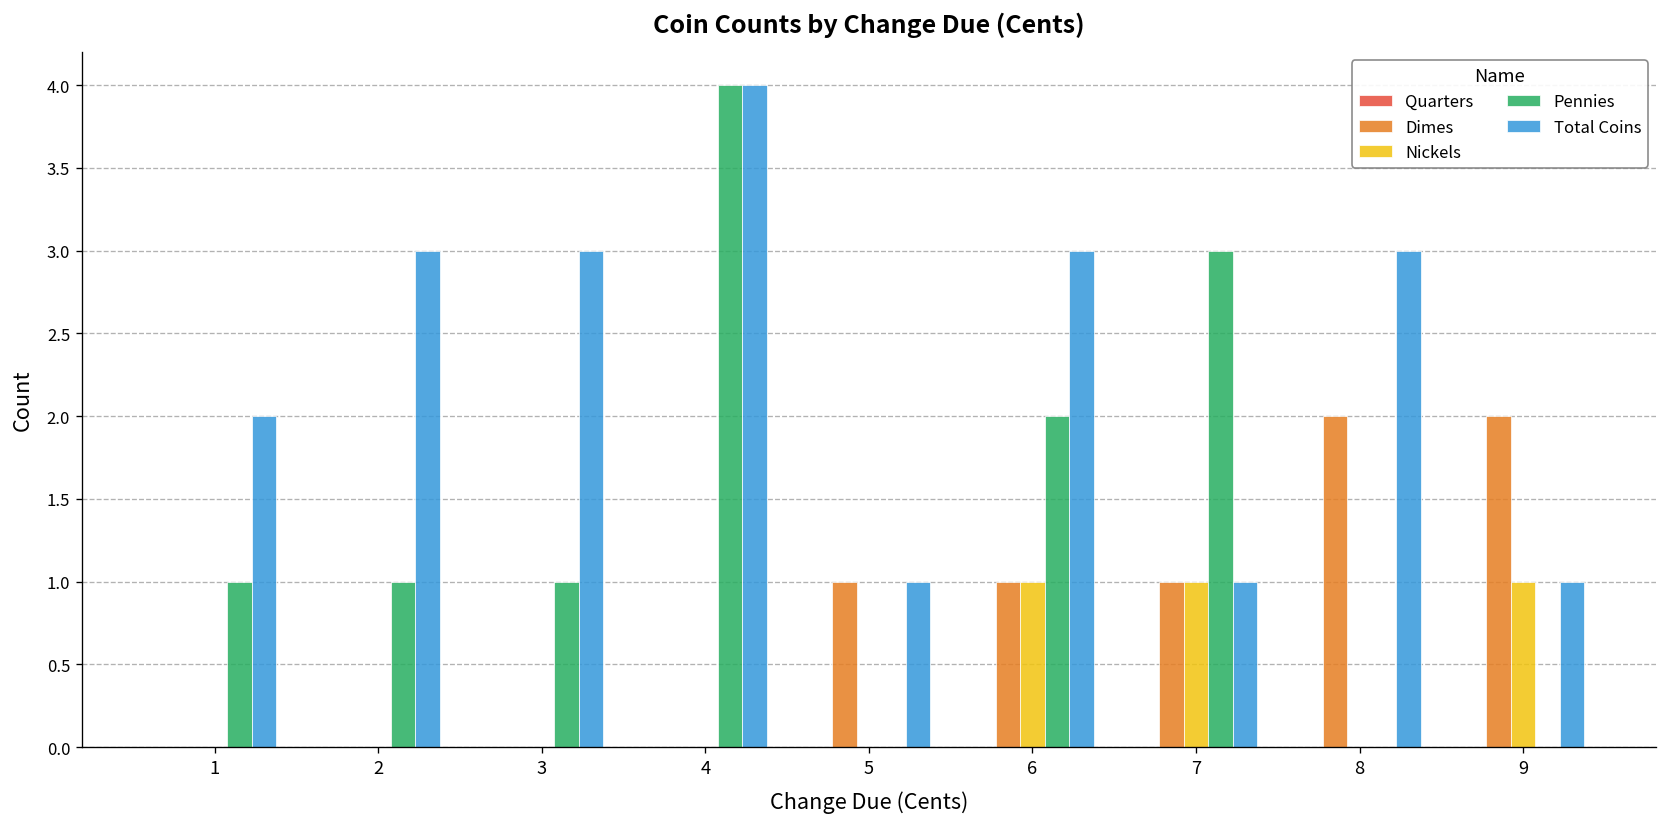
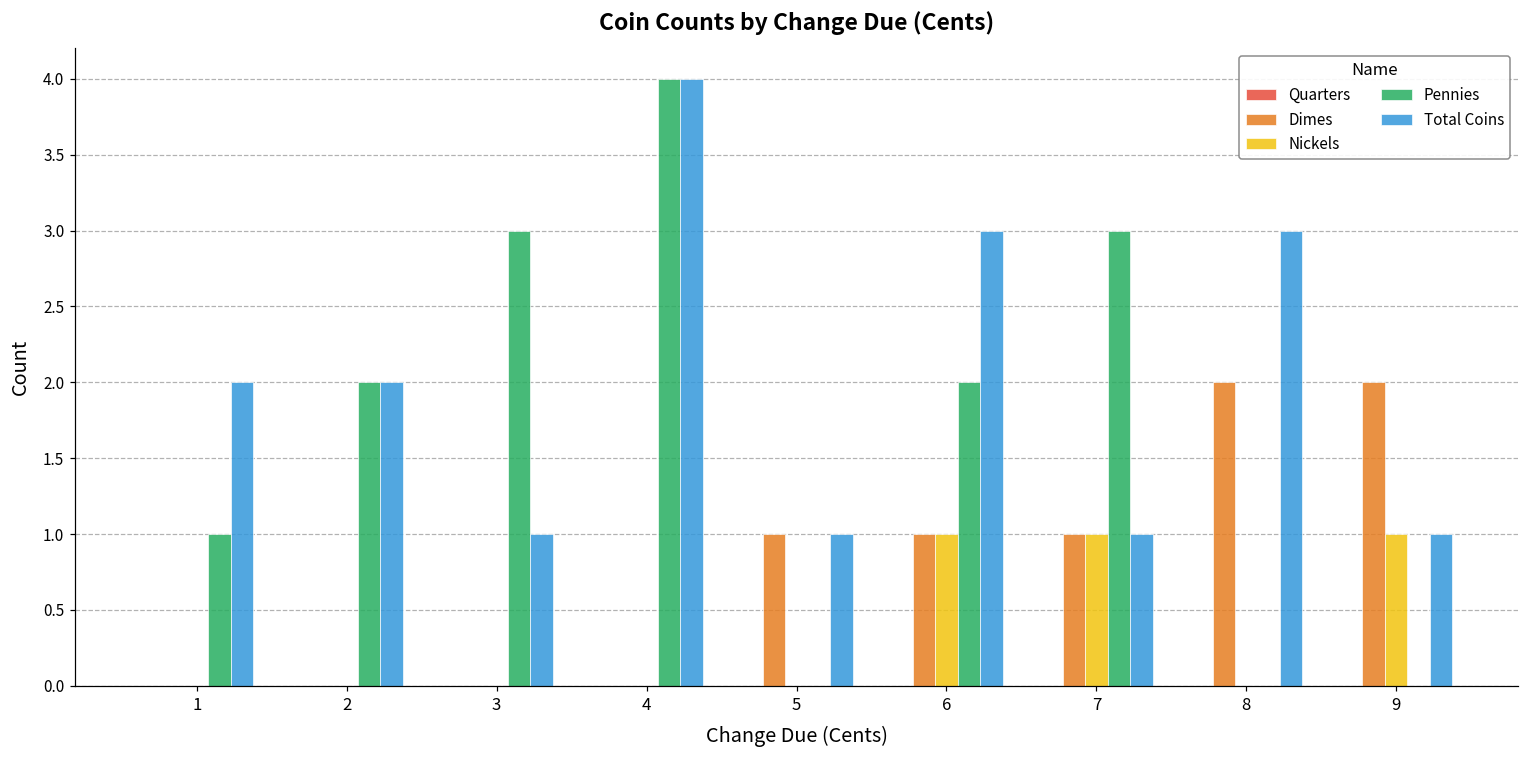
Pennies, 2: 1 -> 2
Total Coins, 2: 3 -> 2
Pennies, 3: 1 -> 3
Total Coins, 3: 3 -> 1
